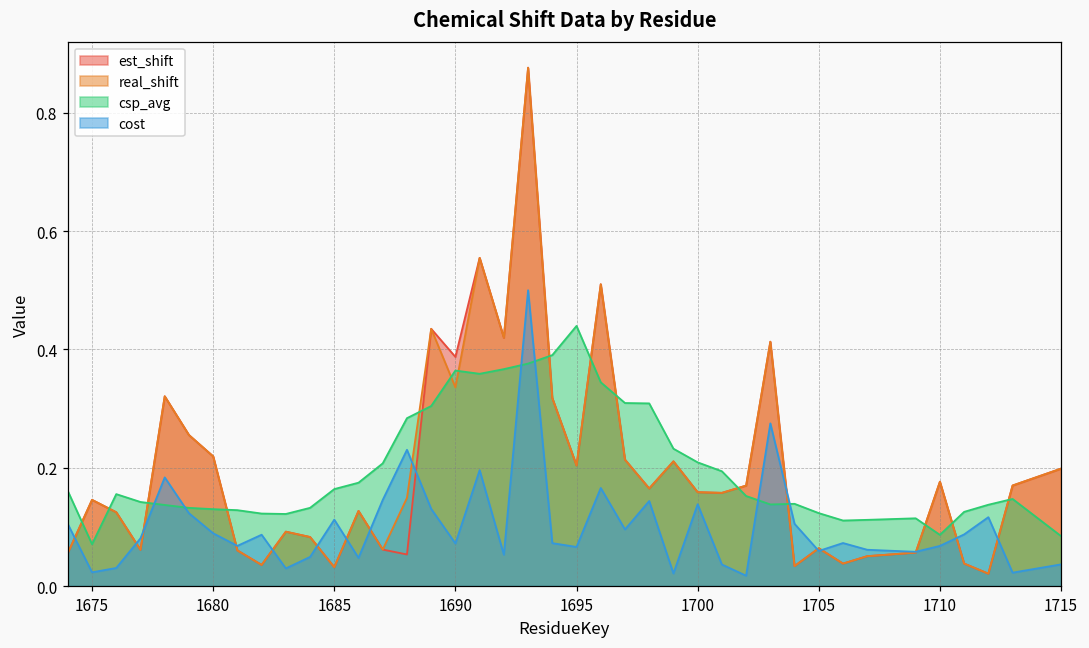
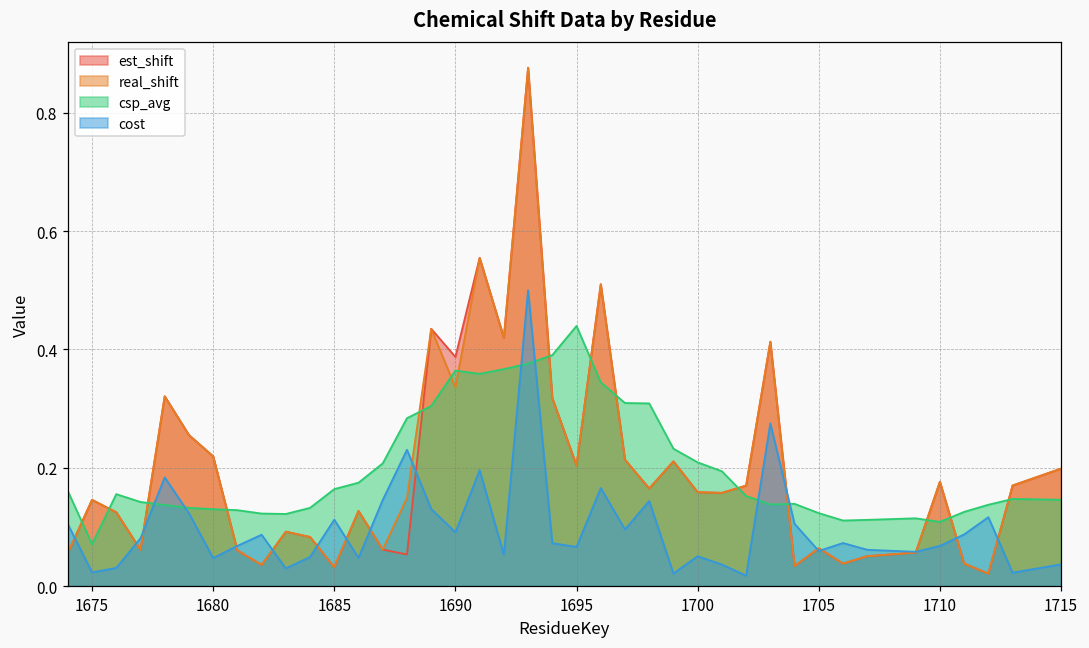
cost, 1680: 0.09 -> 0.05
cost, 1690: 0.07 -> 0.09
cost, 1700: 0.14 -> 0.05
csp_avg, 1710: 0.09 -> 0.11
csp_avg, 1715: 0.08 -> 0.15
